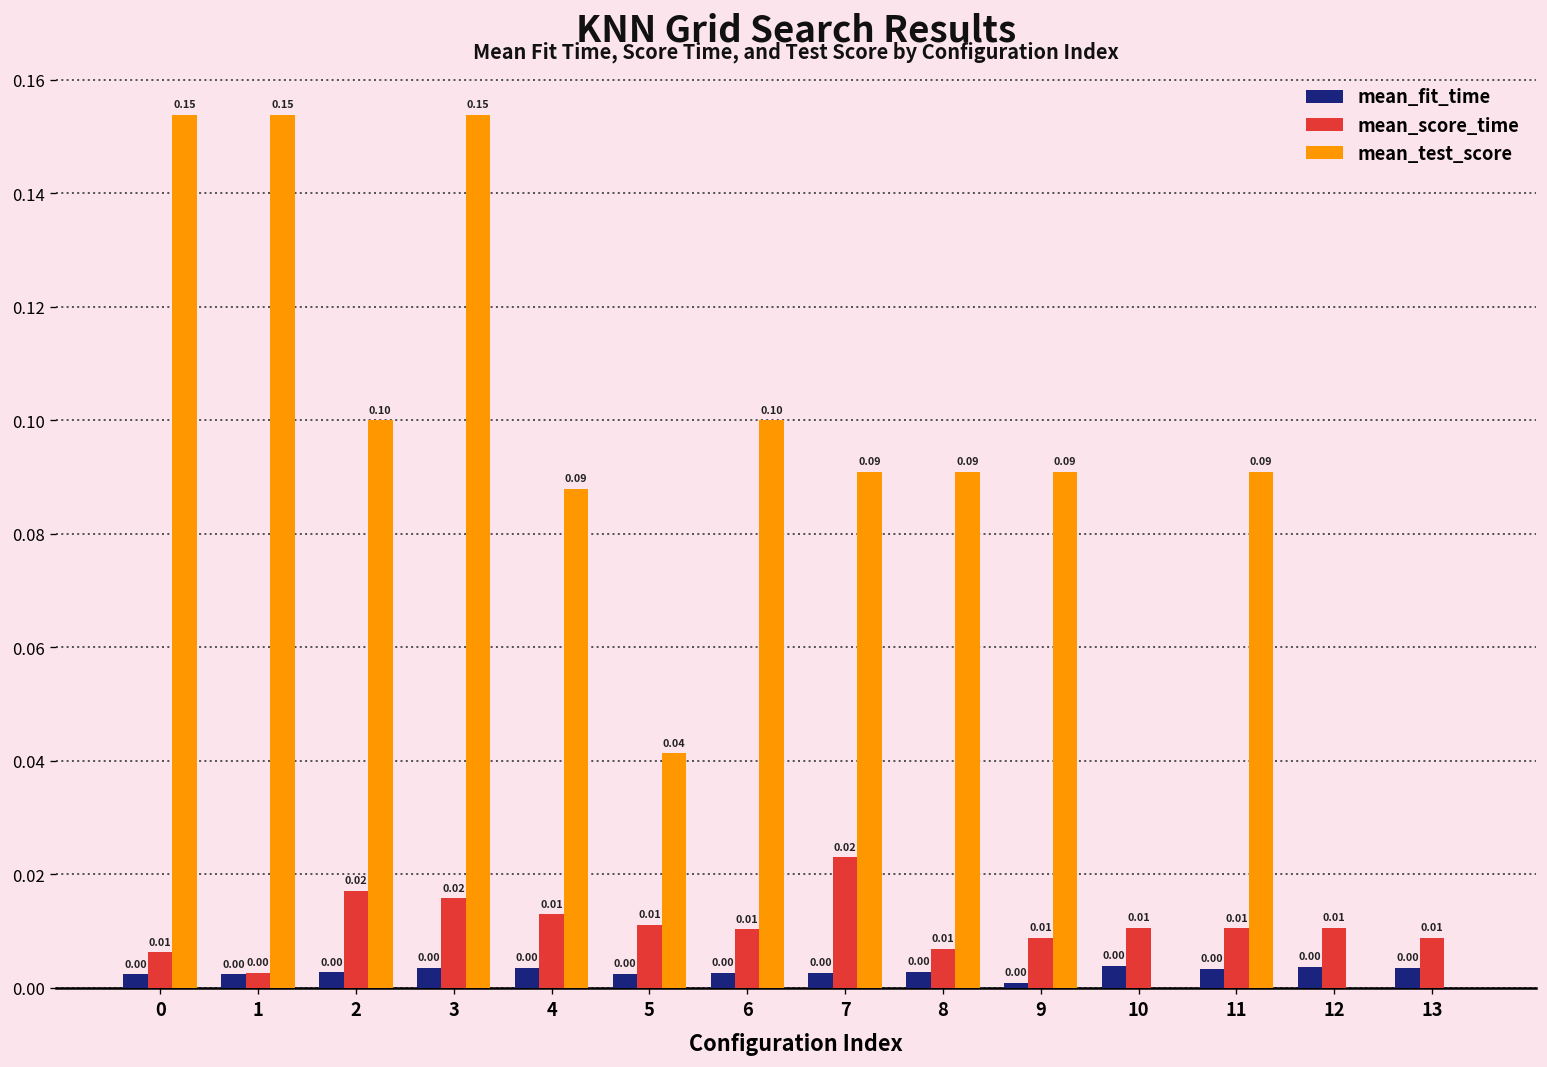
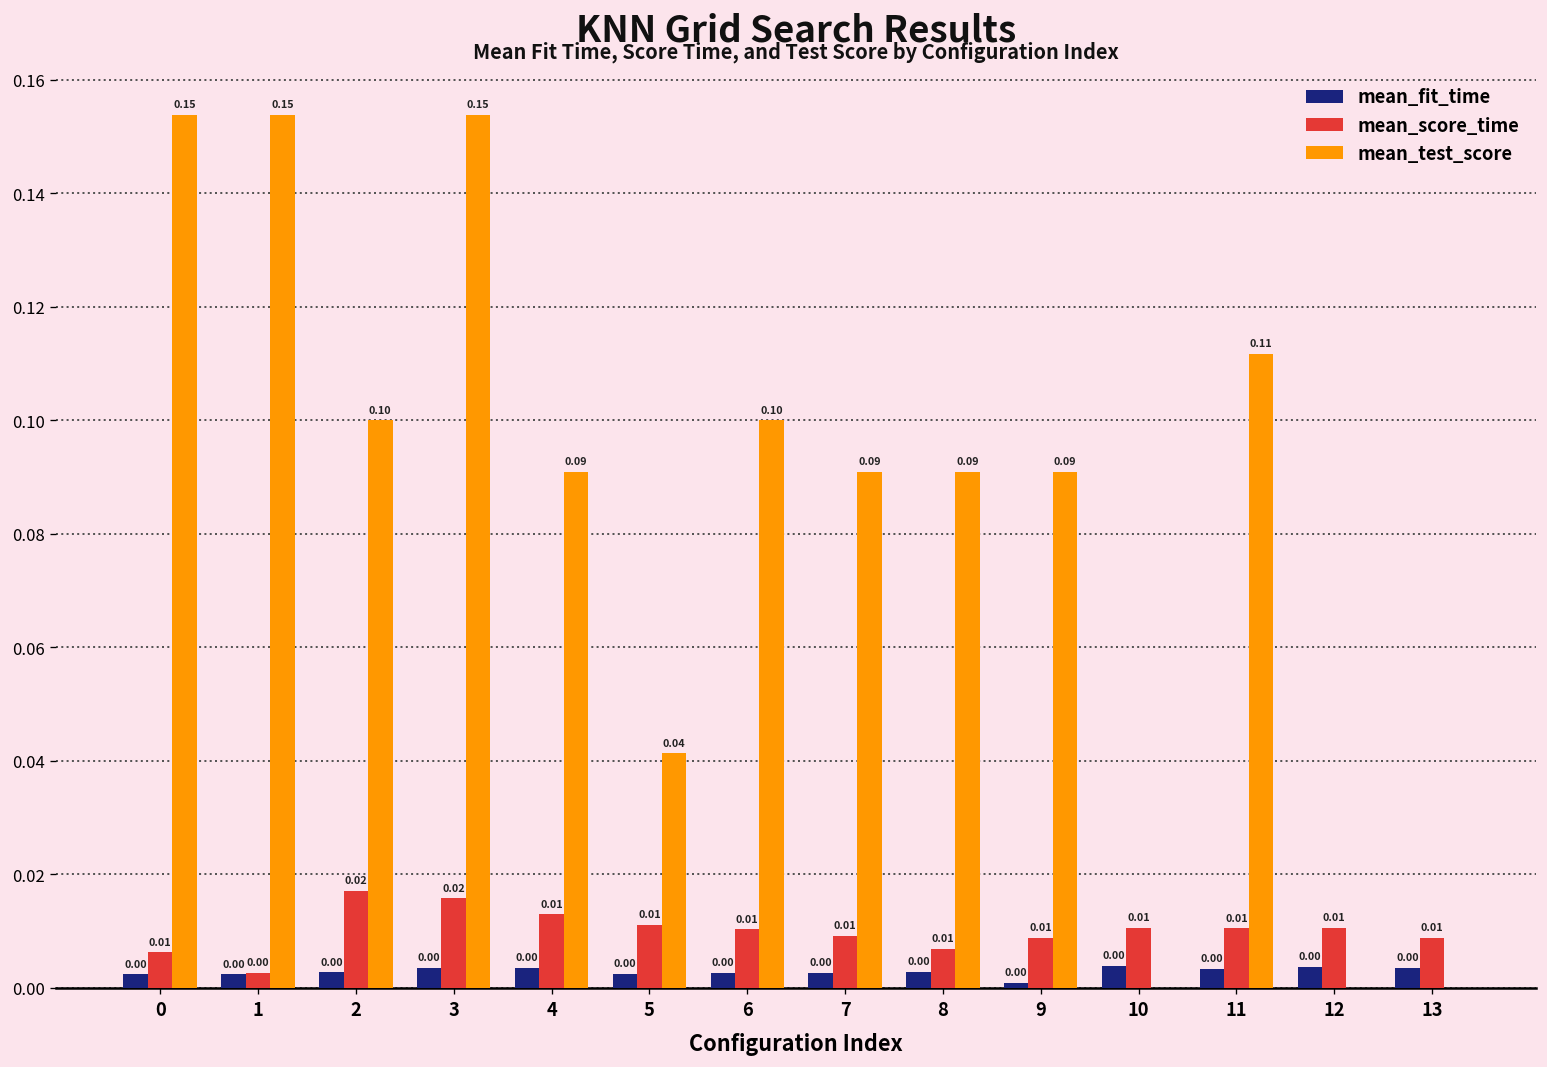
mean_test_score, 4: 0.088 -> 0.091
mean_score_time, 7: 0.02 -> 0.01
mean_test_score, 11: 0.09 -> 0.11
